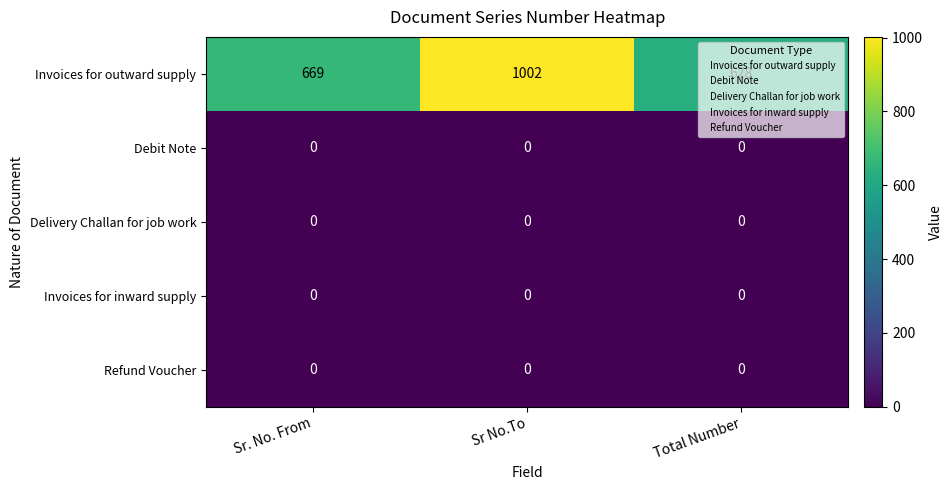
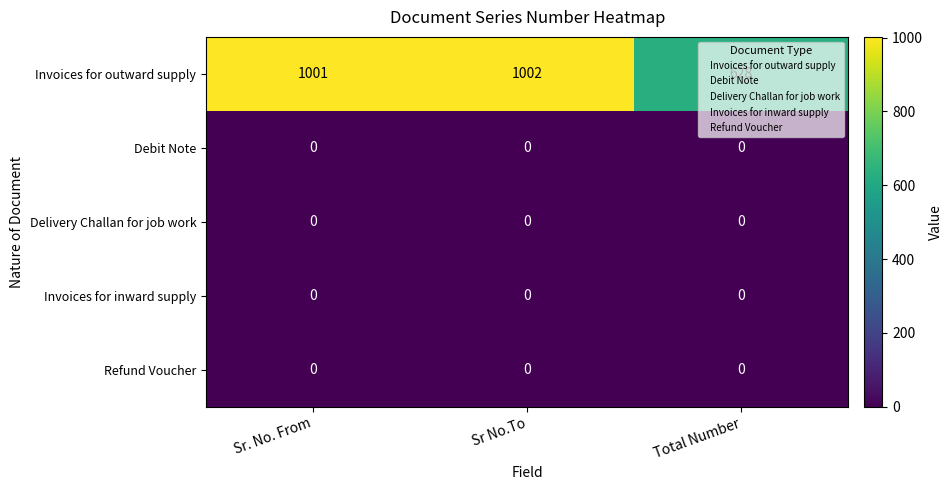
Invoices for outward supply, Sr. No. From: 669 -> 1001
